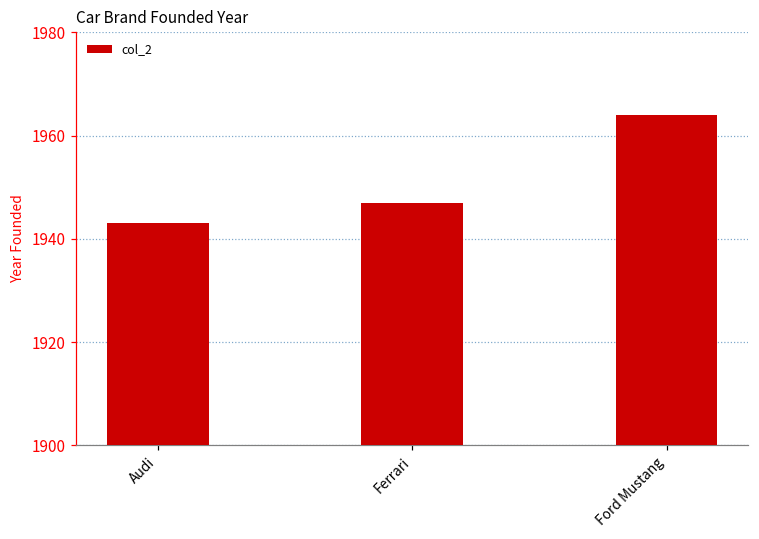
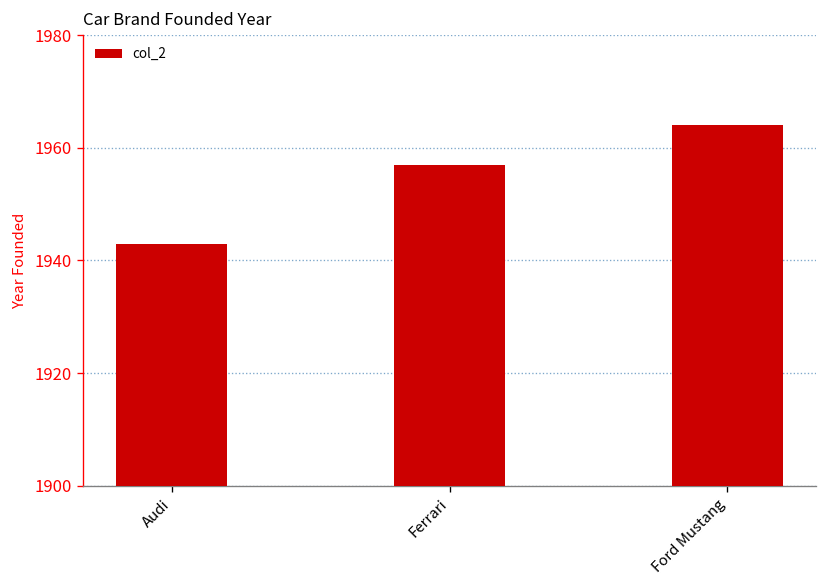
Ferrari: 1947 -> 1957
